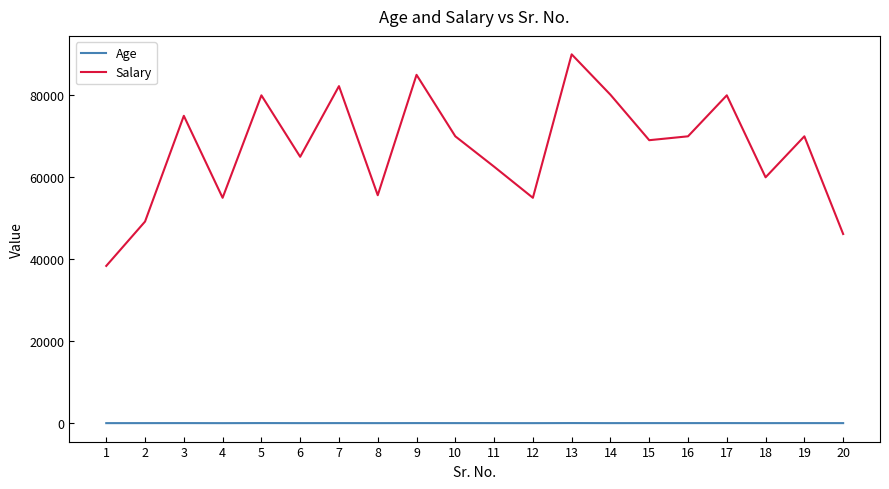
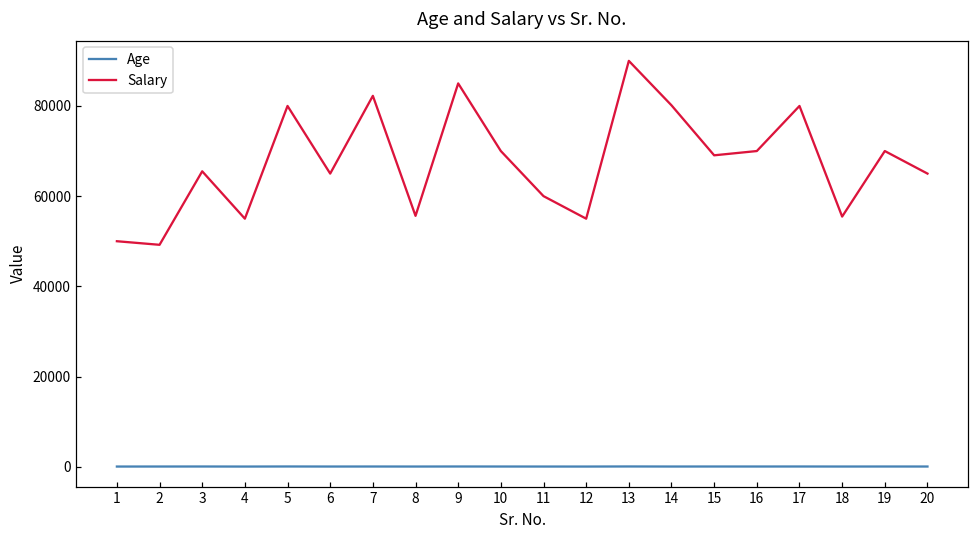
Salary, 1: 38000 -> 50000
Salary, 3: 75000 -> 66000
Salary, 11: 63000 -> 60000
Salary, 18: 60000 -> 55000
Salary, 20: 46000 -> 65000
